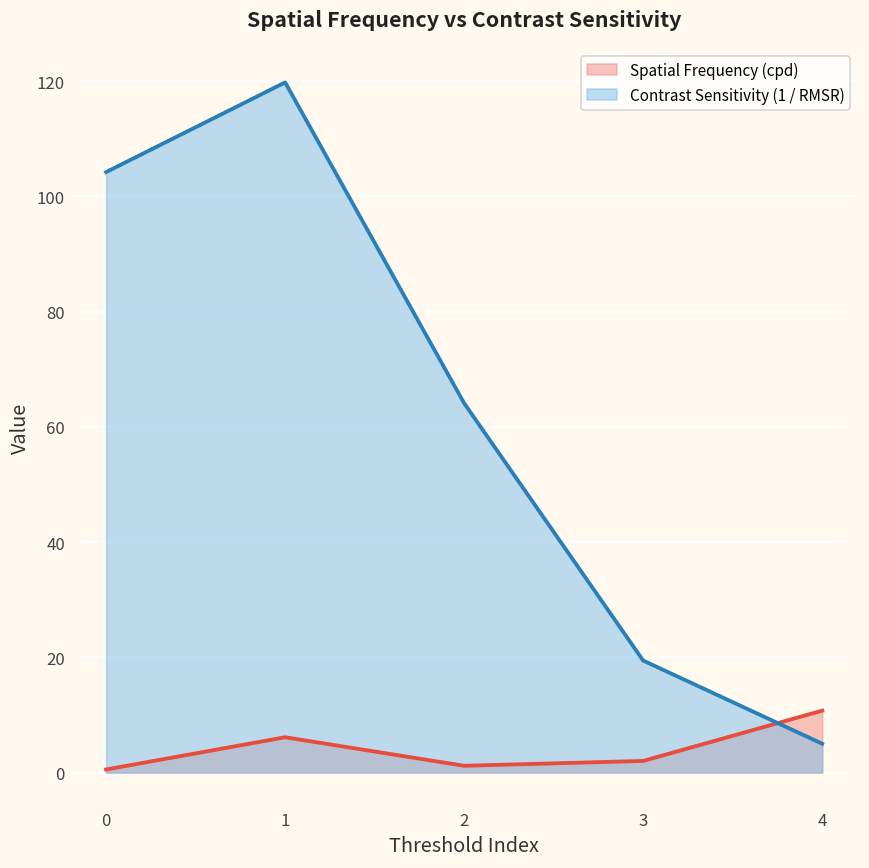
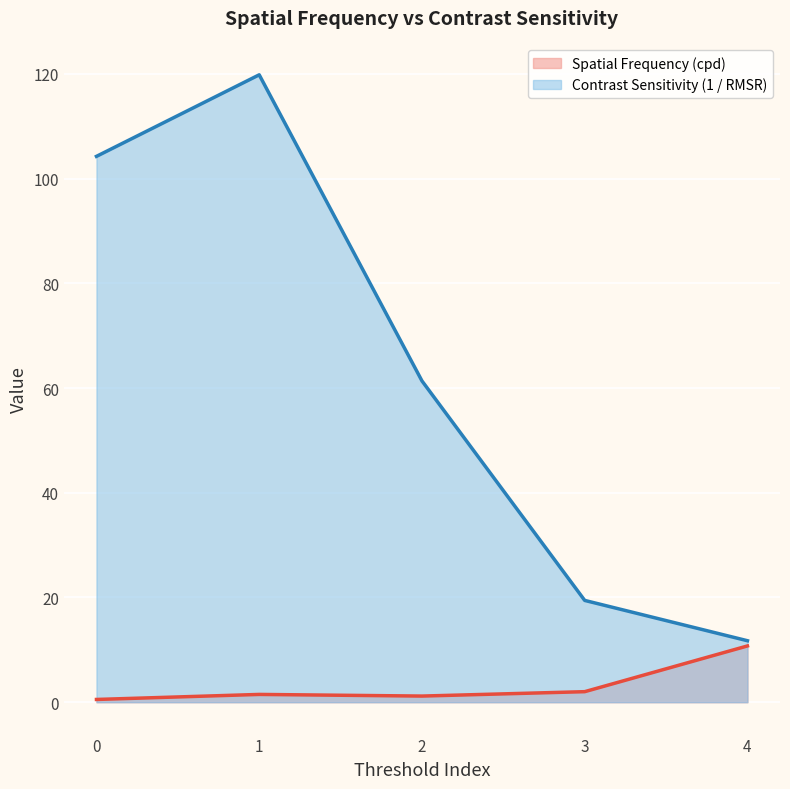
Spatial Frequency (cpd), 1: 6 -> 1
Contrast Sensitivity (1 / RMSR), 2: 64 -> 61
Contrast Sensitivity (1 / RMSR), 4: 5 -> 12
